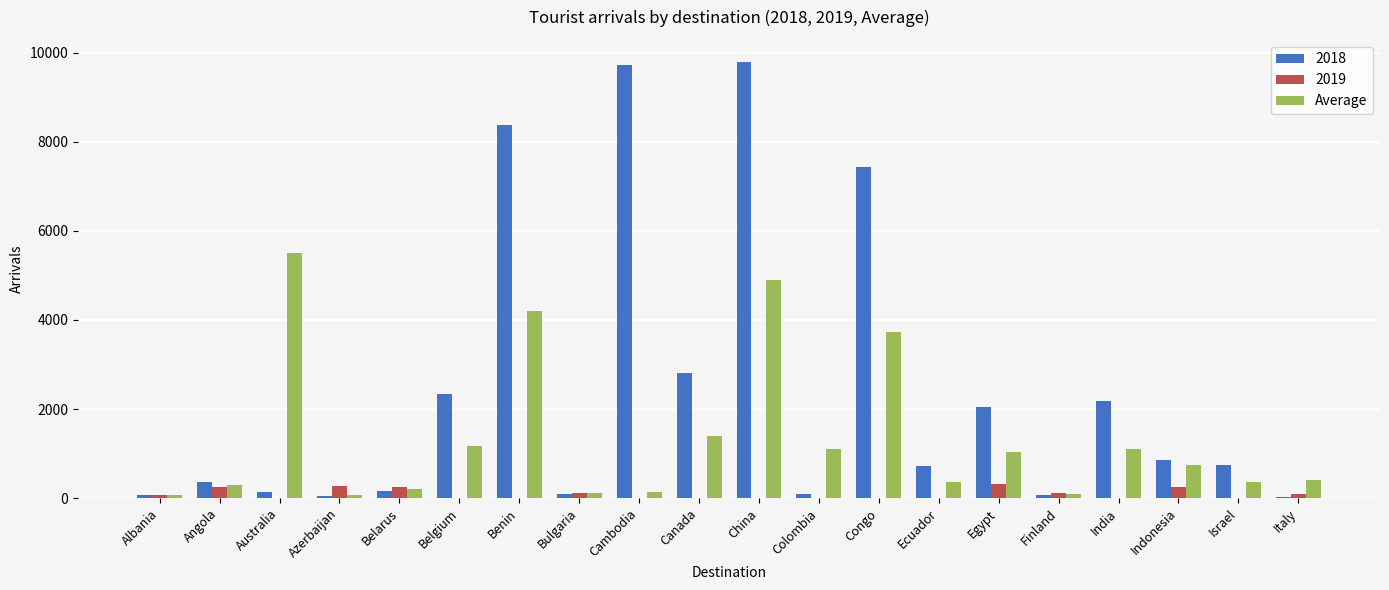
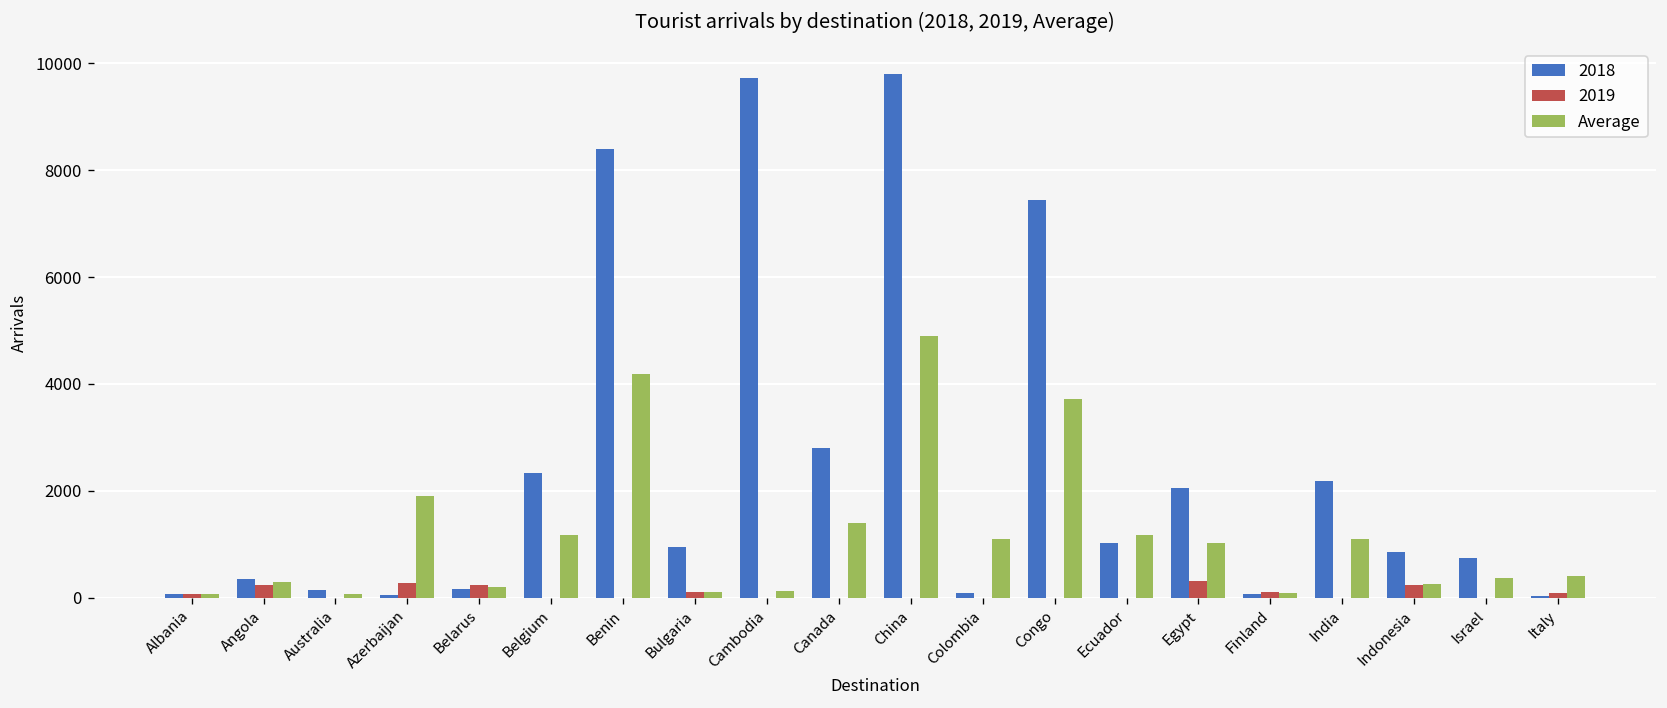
Average, Australia: 5500 -> 100
Average, Azerbaijan: 100 -> 1900
2018, Bulgaria: 100 -> 900
2018, Ecuador: 700 -> 1000
Average, Ecuador: 400 -> 1200
Average, Indonesia: 700 -> 300
